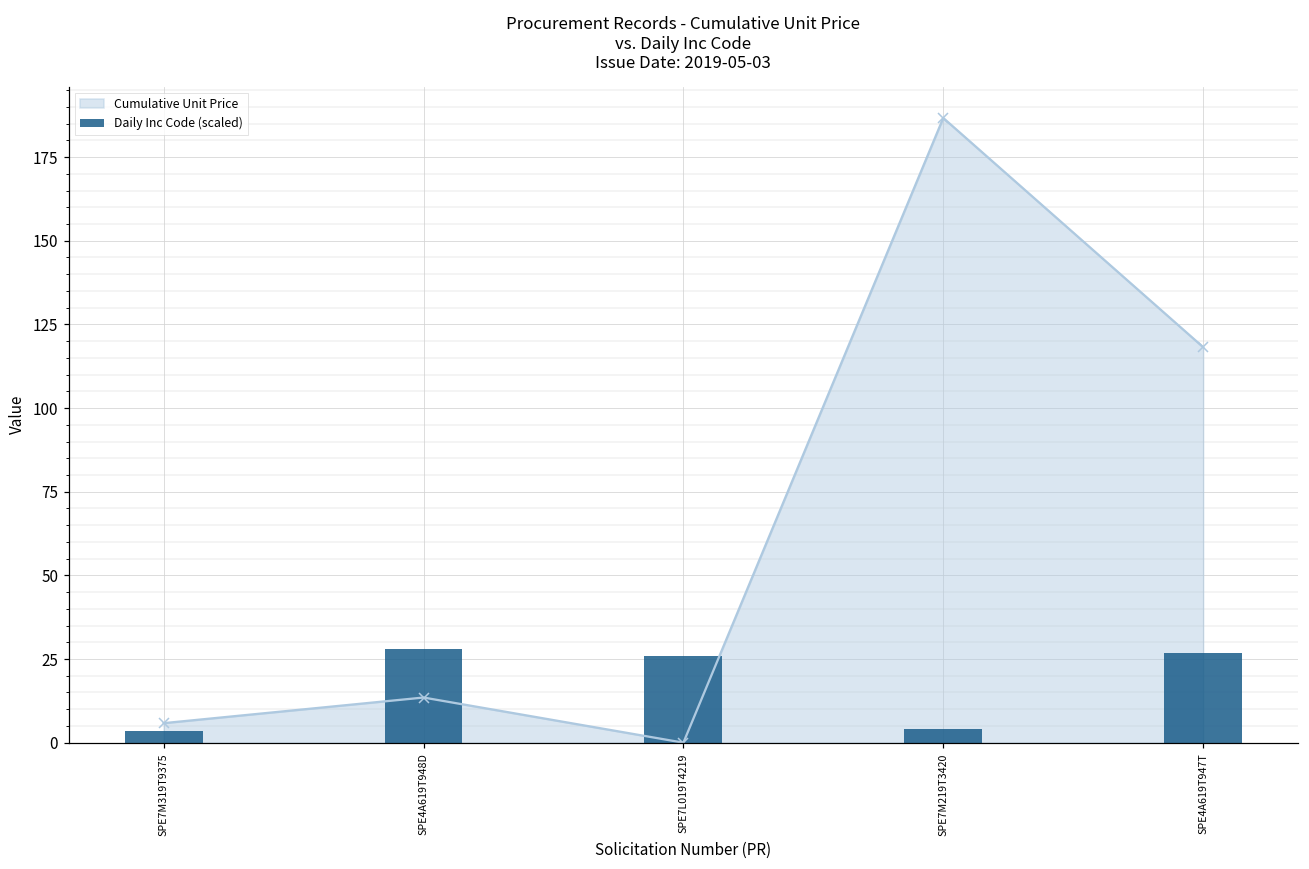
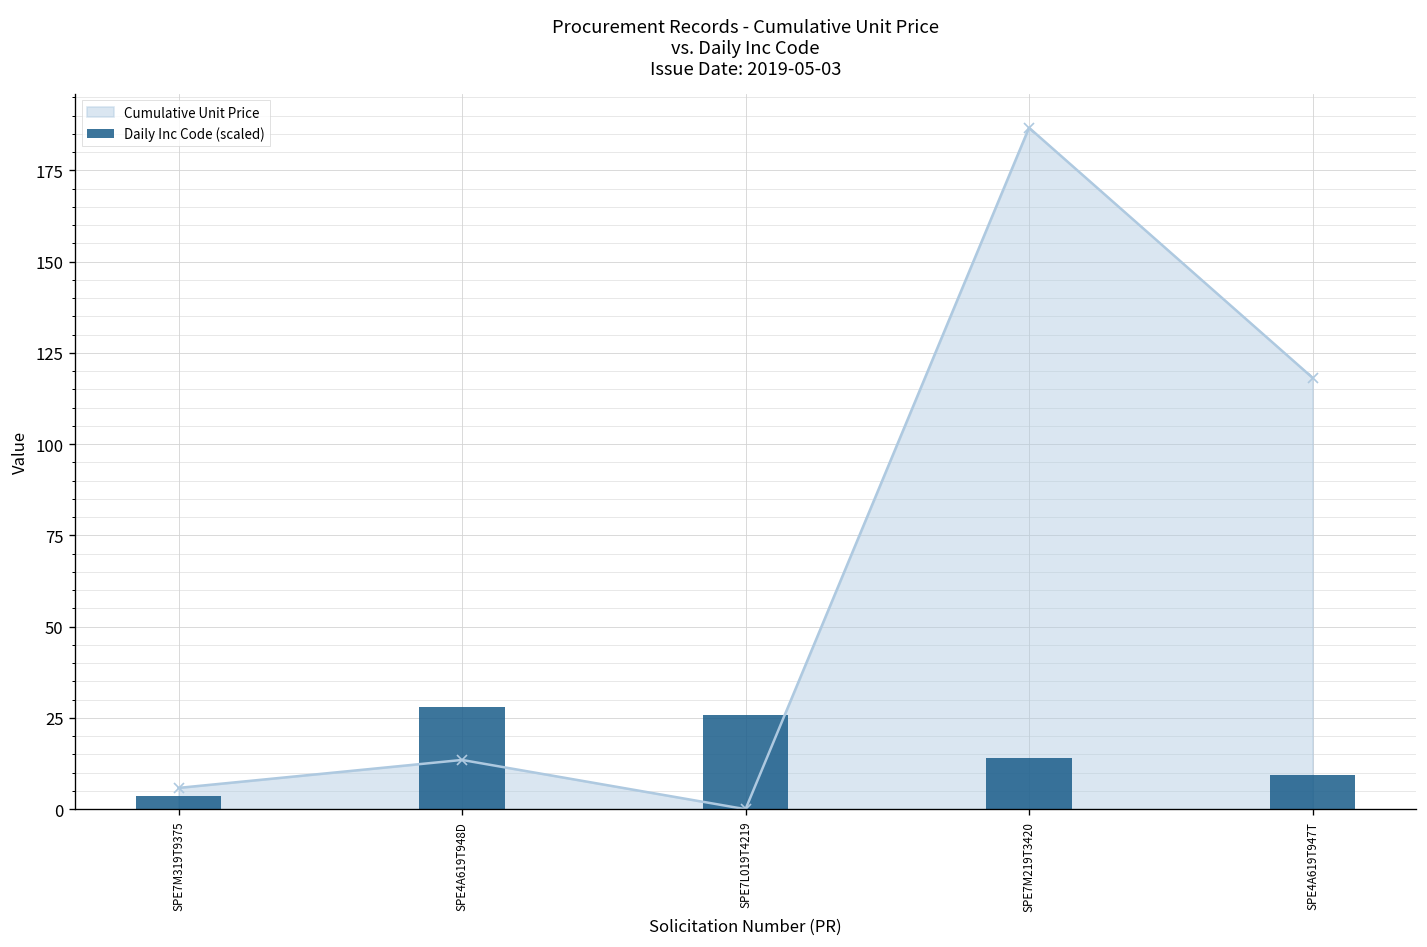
Daily Inc Code (scaled), SPE7M219T3420: 4 -> 14
Daily Inc Code (scaled), SPE4A619T947T: 27 -> 9
